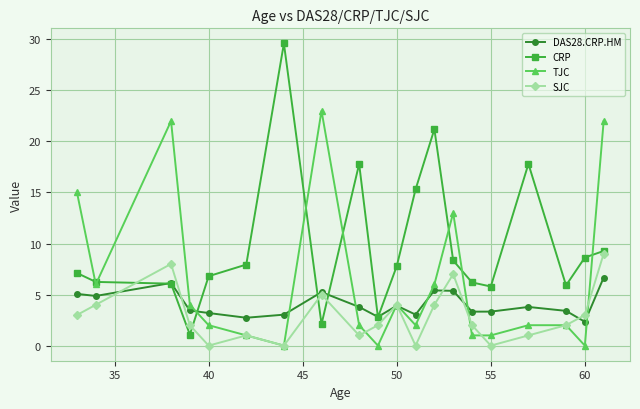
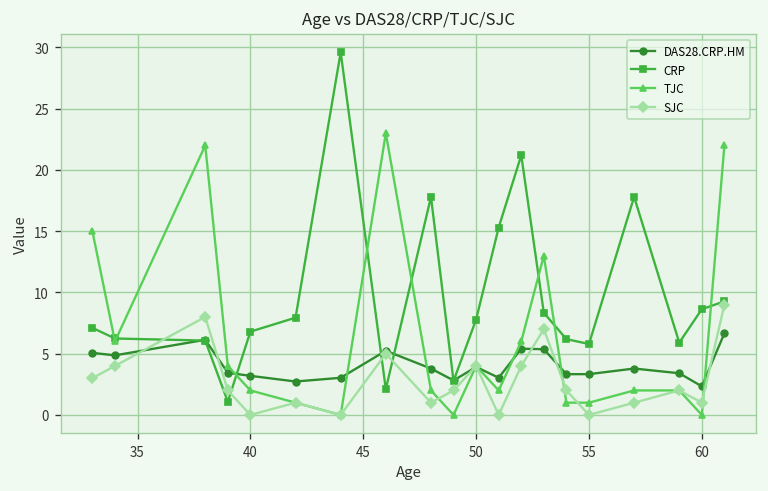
SJC, 60: 3 -> 1
